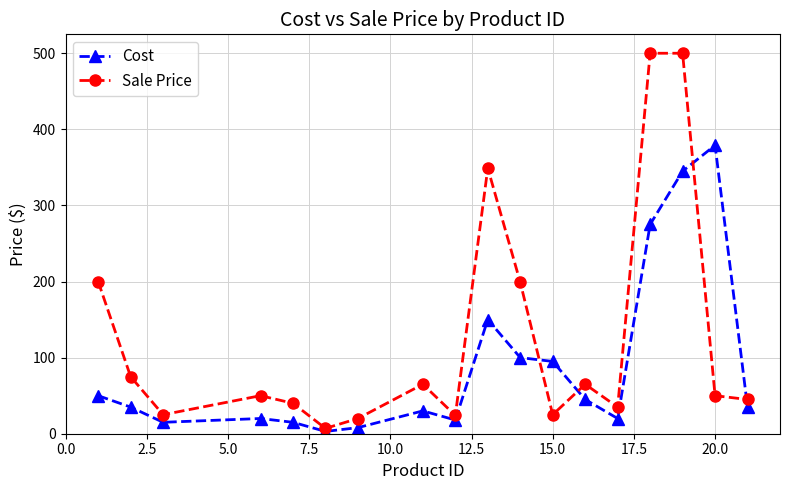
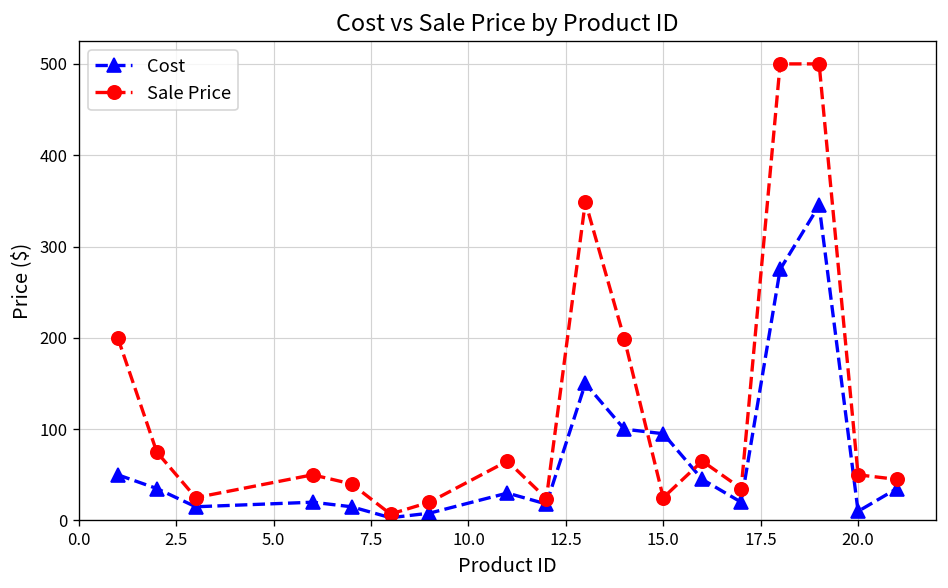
Cost, 20.0: 380 -> 10
